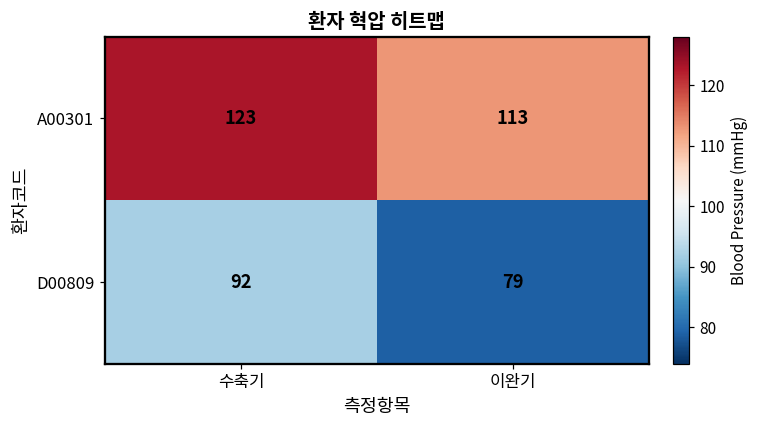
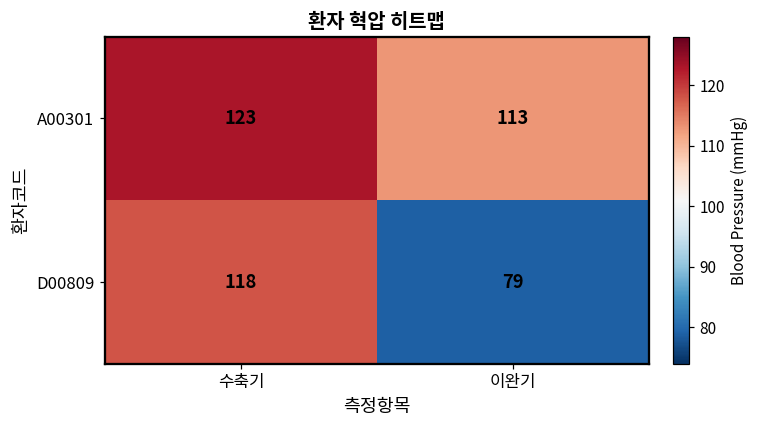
D00809, 수축기: 92 -> 118
